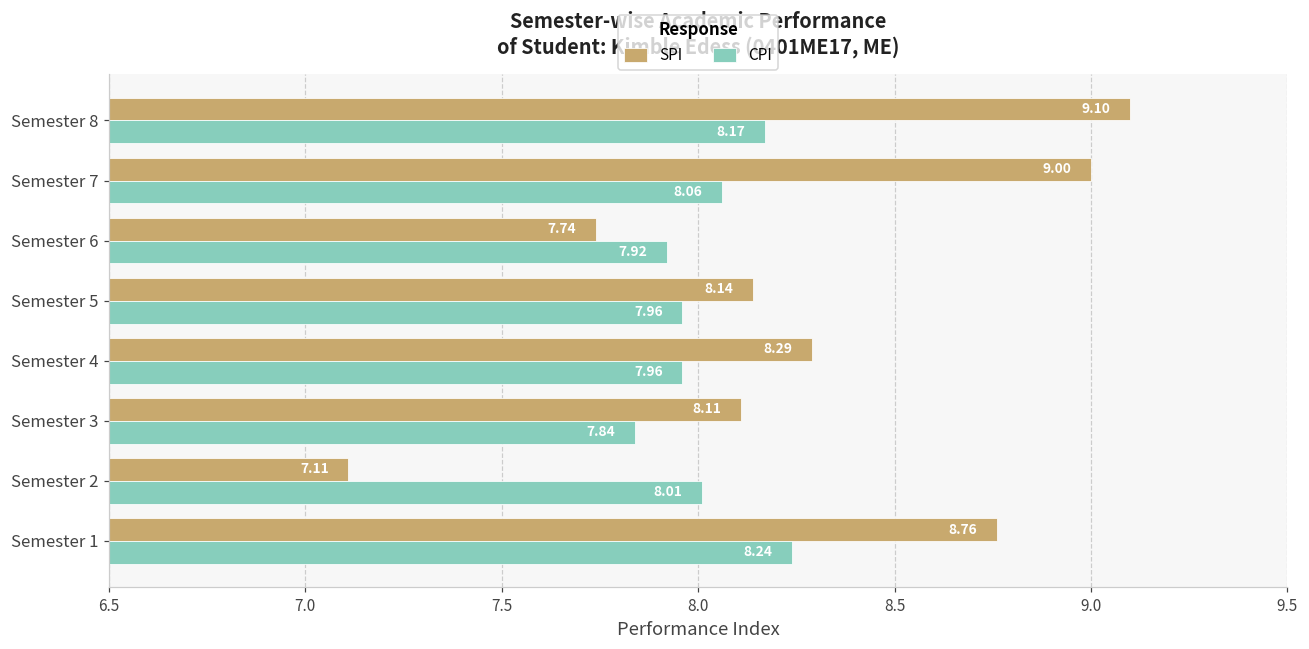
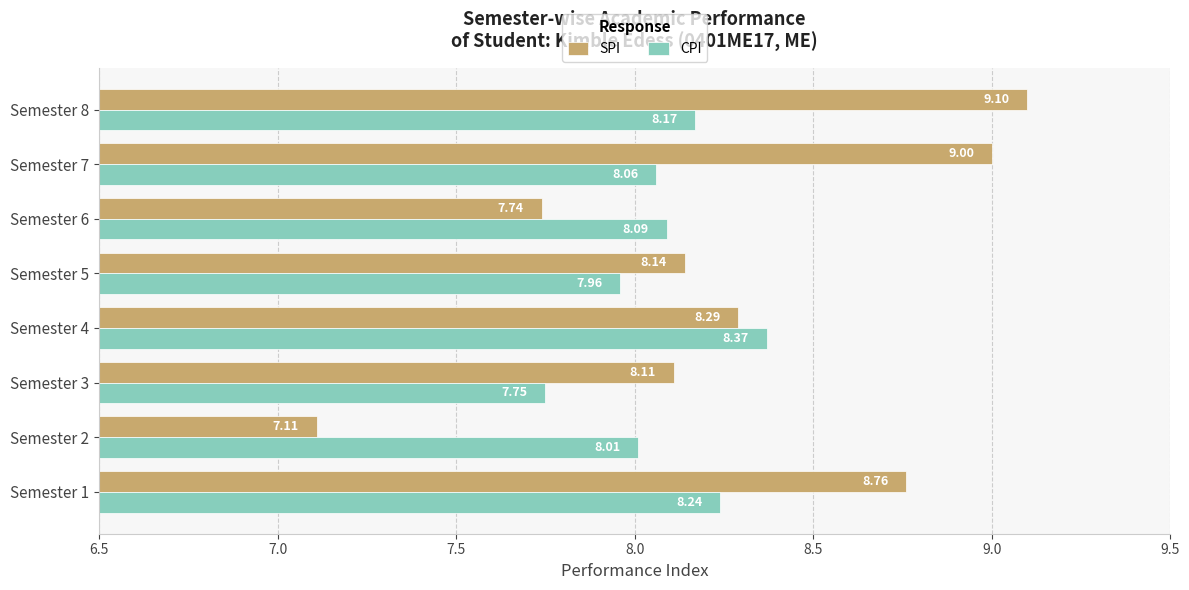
CPI, Semester 6: 7.92 -> 8.09
CPI, Semester 4: 7.96 -> 8.37
CPI, Semester 3: 7.84 -> 7.75
